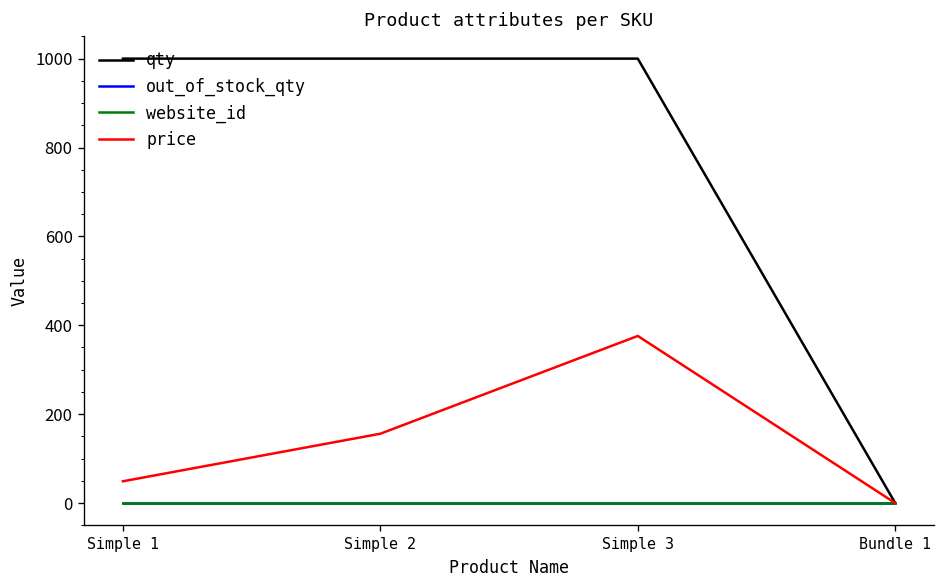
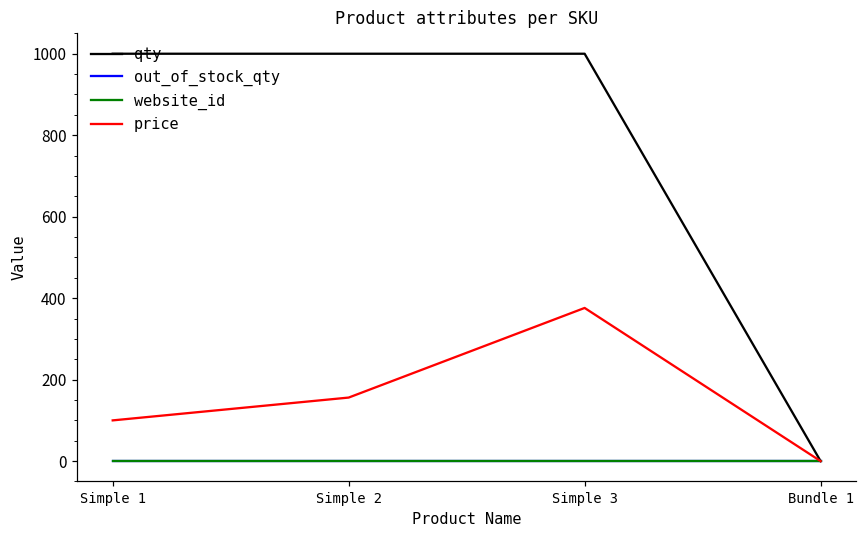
price, Simple 1: 50 -> 100
